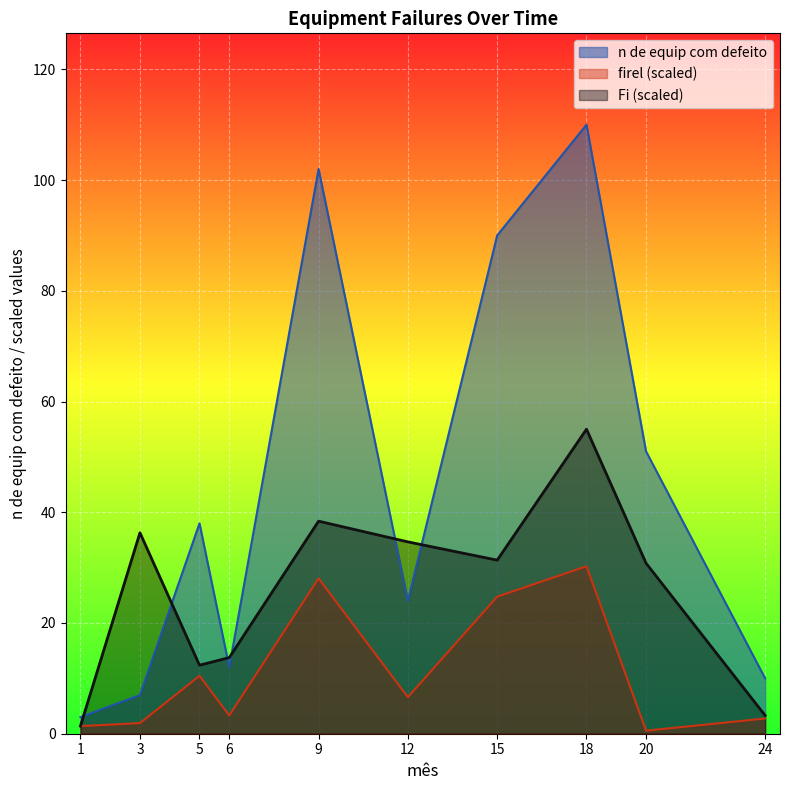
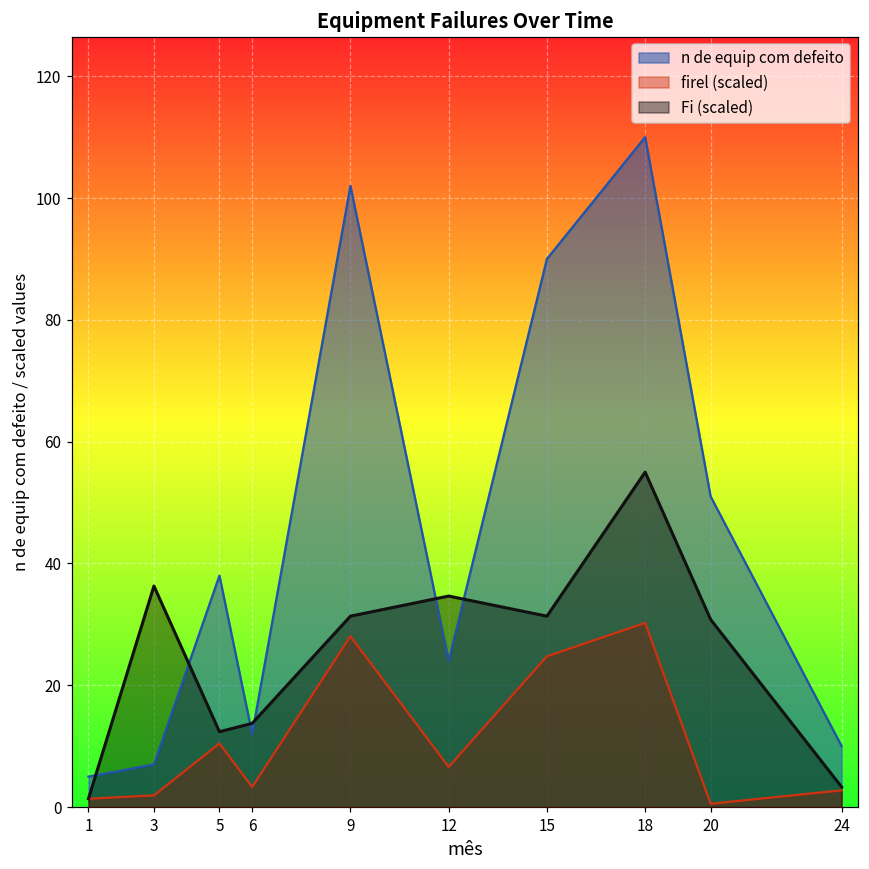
n de equip com defeito, 1: 3 -> 5
Fi (scaled), 9: 38 -> 31
